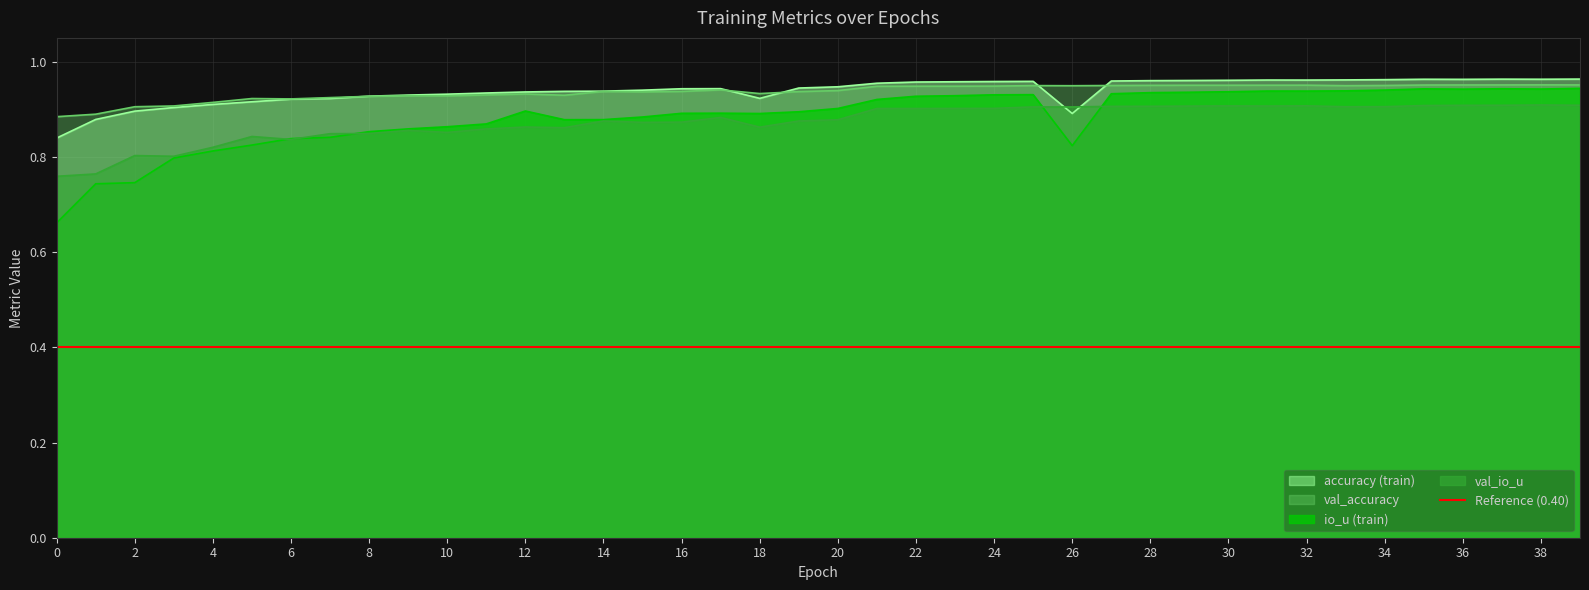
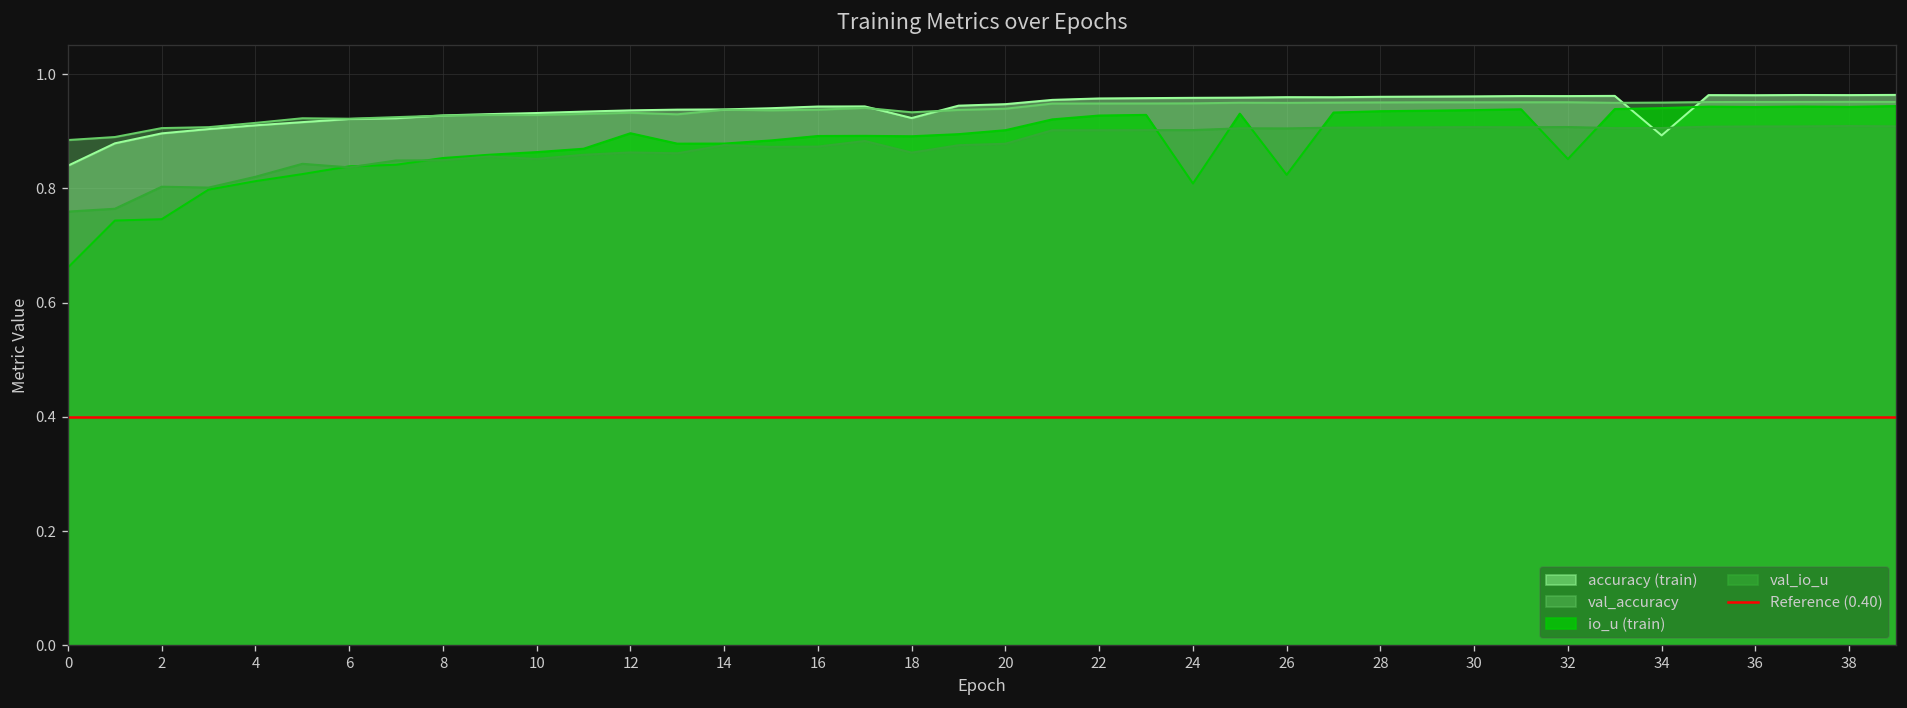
io_u (train), 24: 0.93 -> 0.81
accuracy (train), 26: 0.89 -> 0.96
io_u (train), 32: 0.94 -> 0.85
accuracy (train), 34: 0.96 -> 0.89
